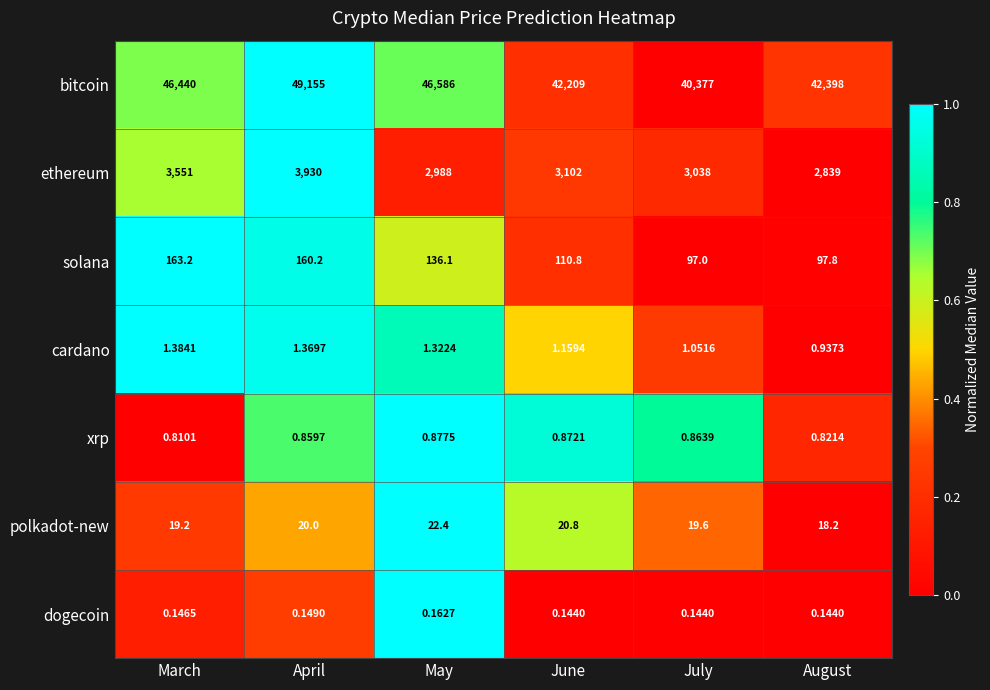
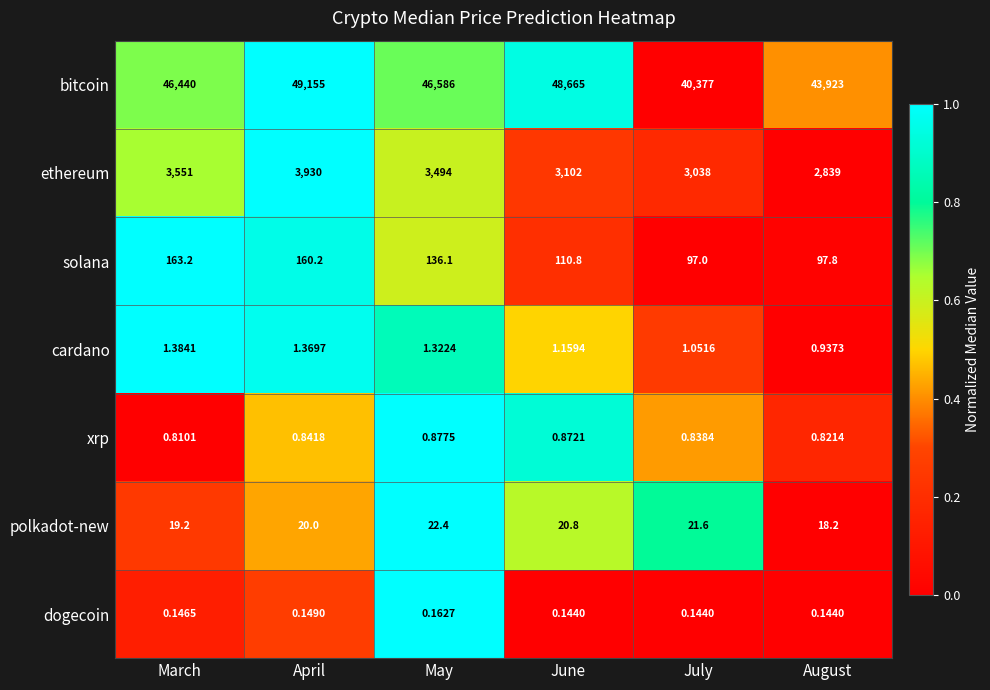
bitcoin, June: 42,209 -> 48,665
bitcoin, August: 42,398 -> 43,923
ethereum, May: 2,988 -> 3,494
xrp, April: 0.8597 -> 0.8418
xrp, July: 0.8639 -> 0.8384
polkadot-new, July: 19.6 -> 21.6
